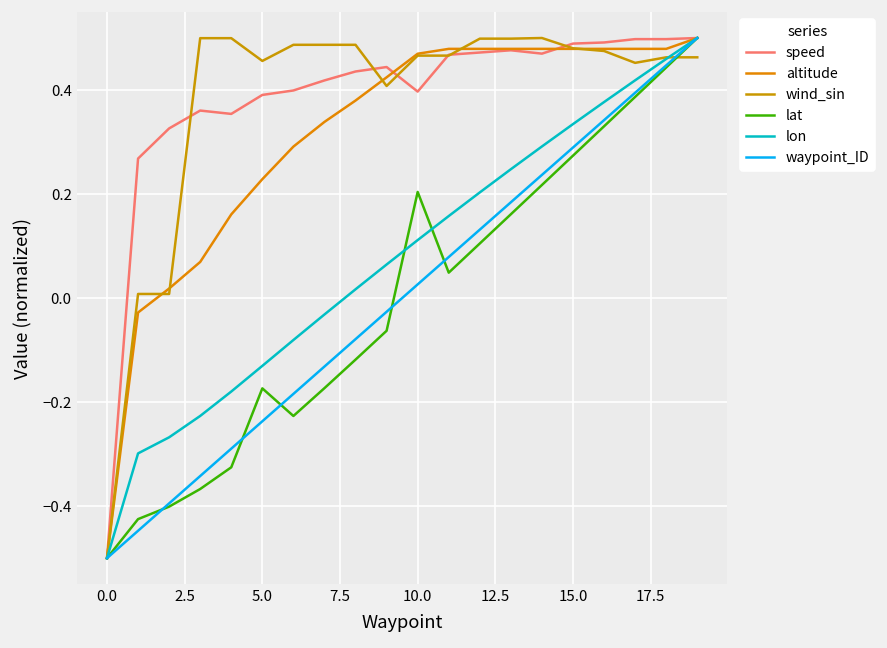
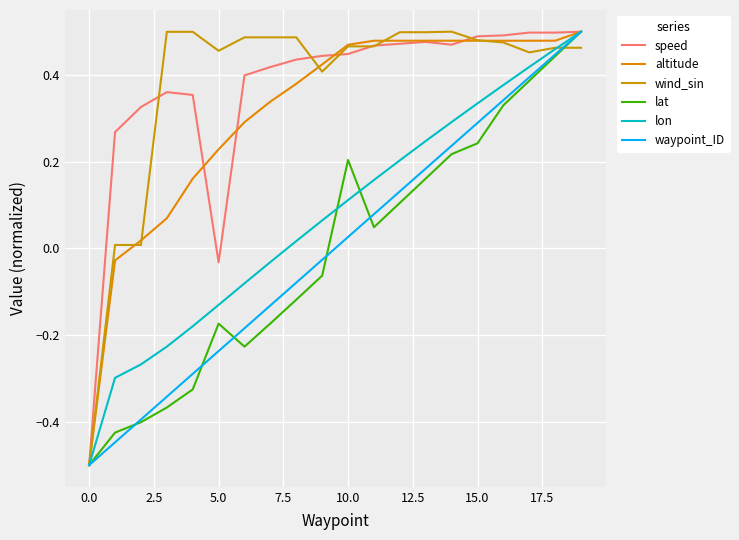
speed, 5.0: 0.39 -> -0.03
speed, 10.0: 0.40 -> 0.45
lat, 15.0: 0.27 -> 0.24
